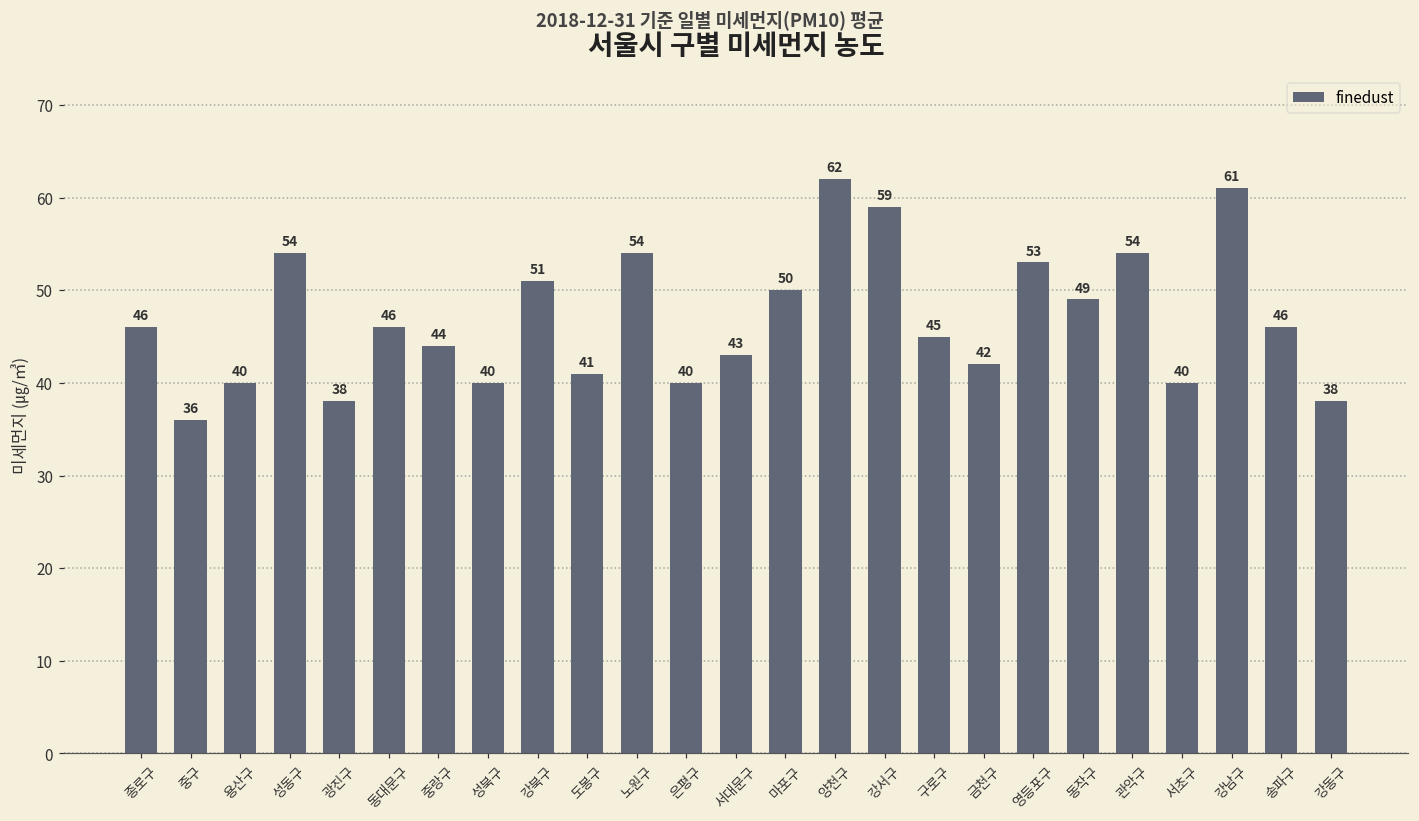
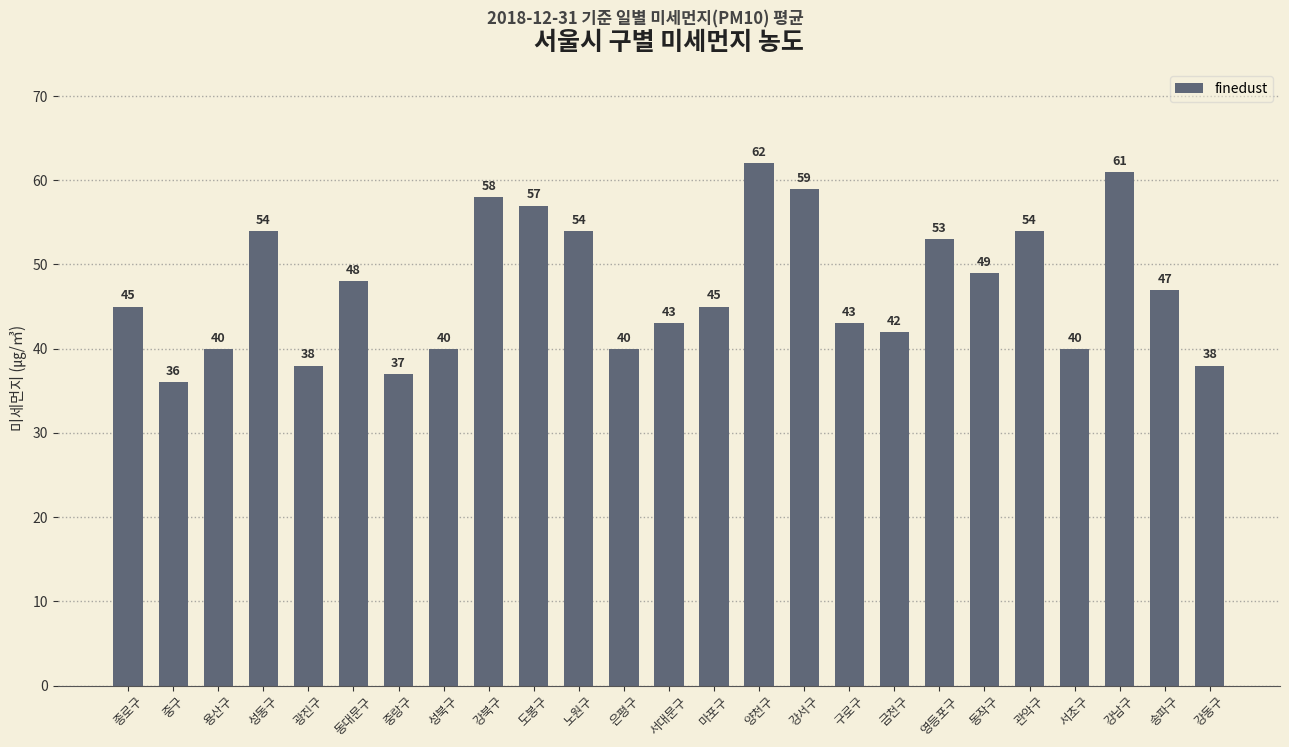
종로구: 46 -> 45
동대문구: 46 -> 48
중랑구: 44 -> 37
강북구: 51 -> 58
도봉구: 41 -> 57
마포구: 50 -> 45
구로구: 45 -> 43
송파구: 46 -> 47
